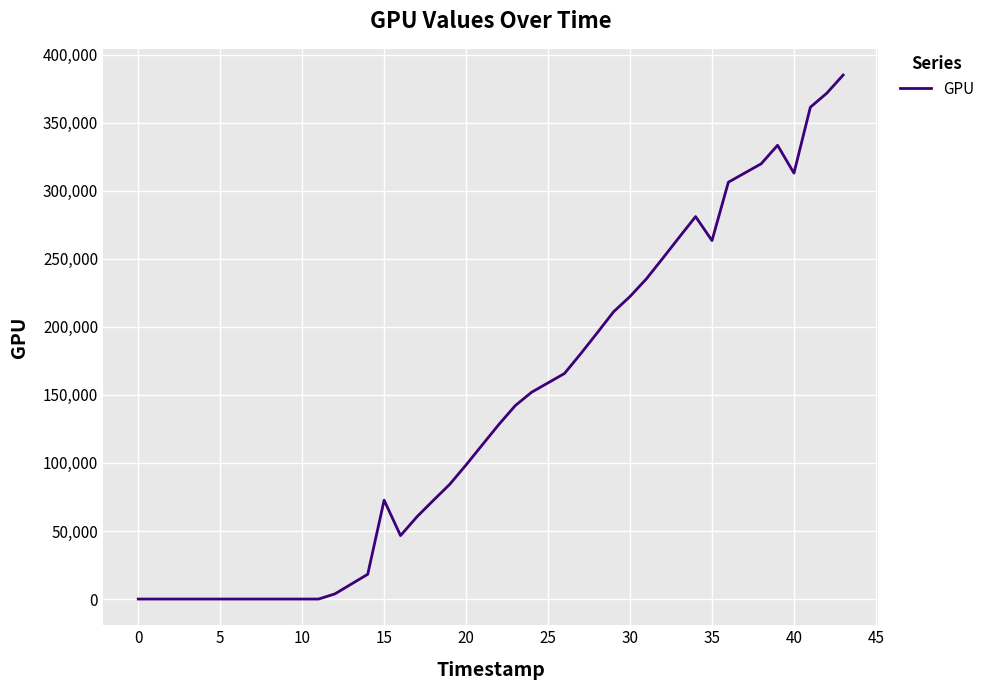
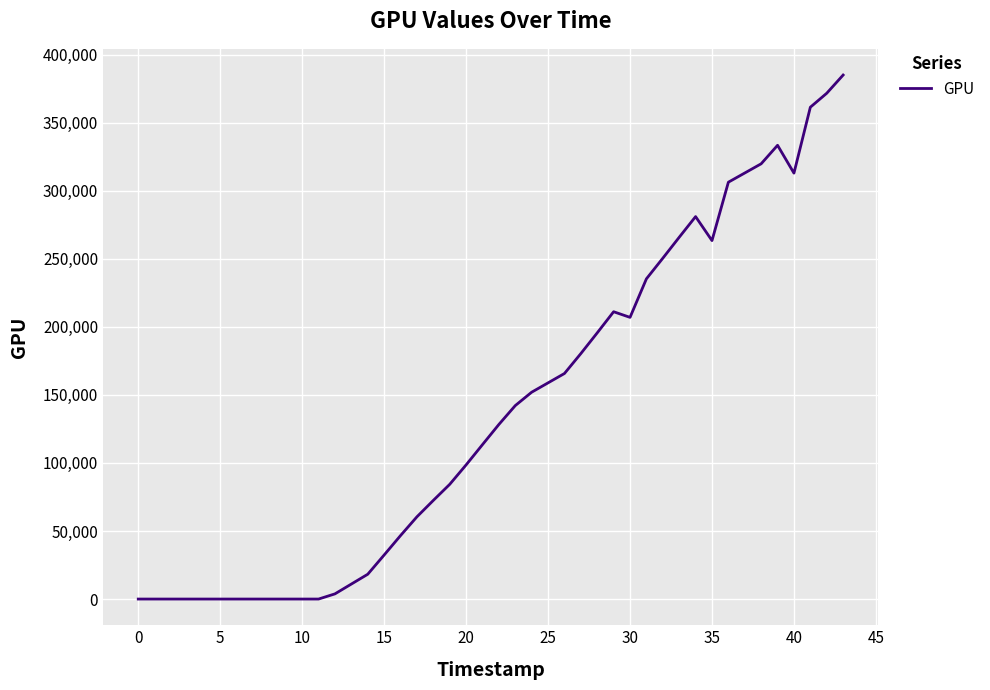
15: 73,000 -> 32,000
30: 222,000 -> 207,000
